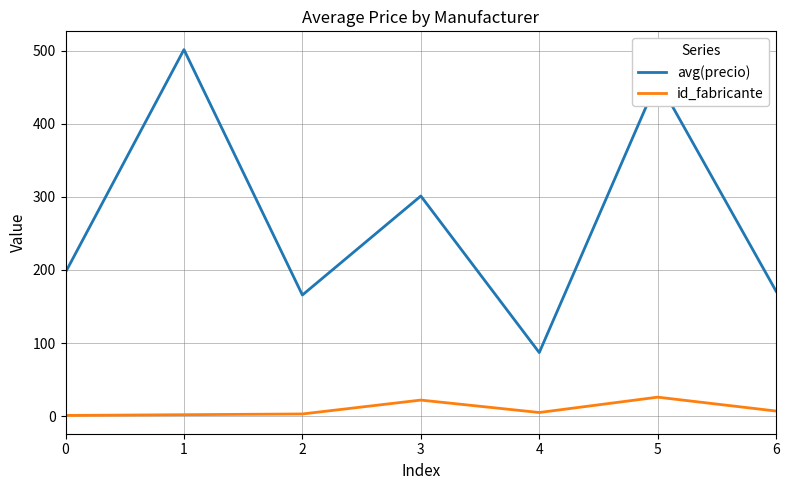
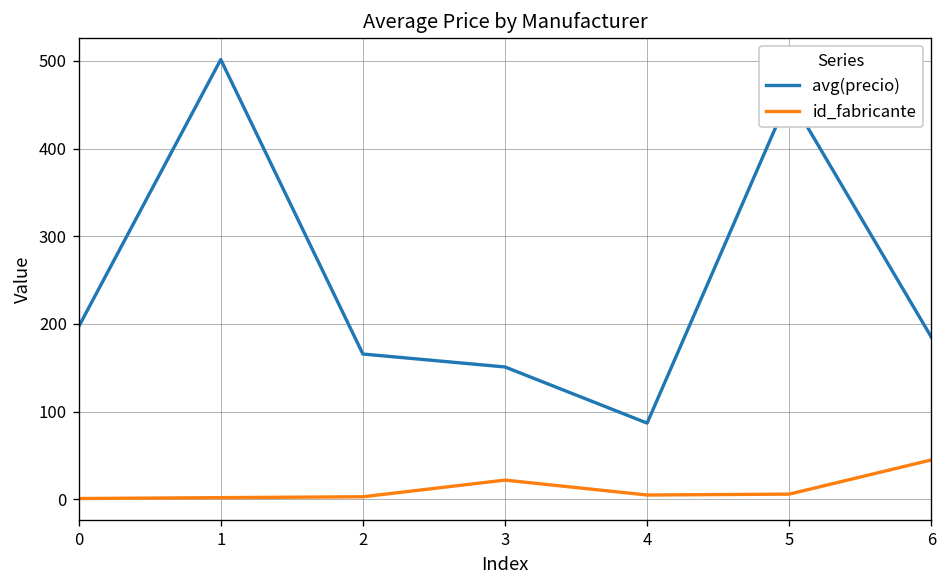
avg(precio), 3: 300 -> 150
id_fabricante, 5: 30 -> 10
avg(precio), 6: 170 -> 190
id_fabricante, 6: 10 -> 50
